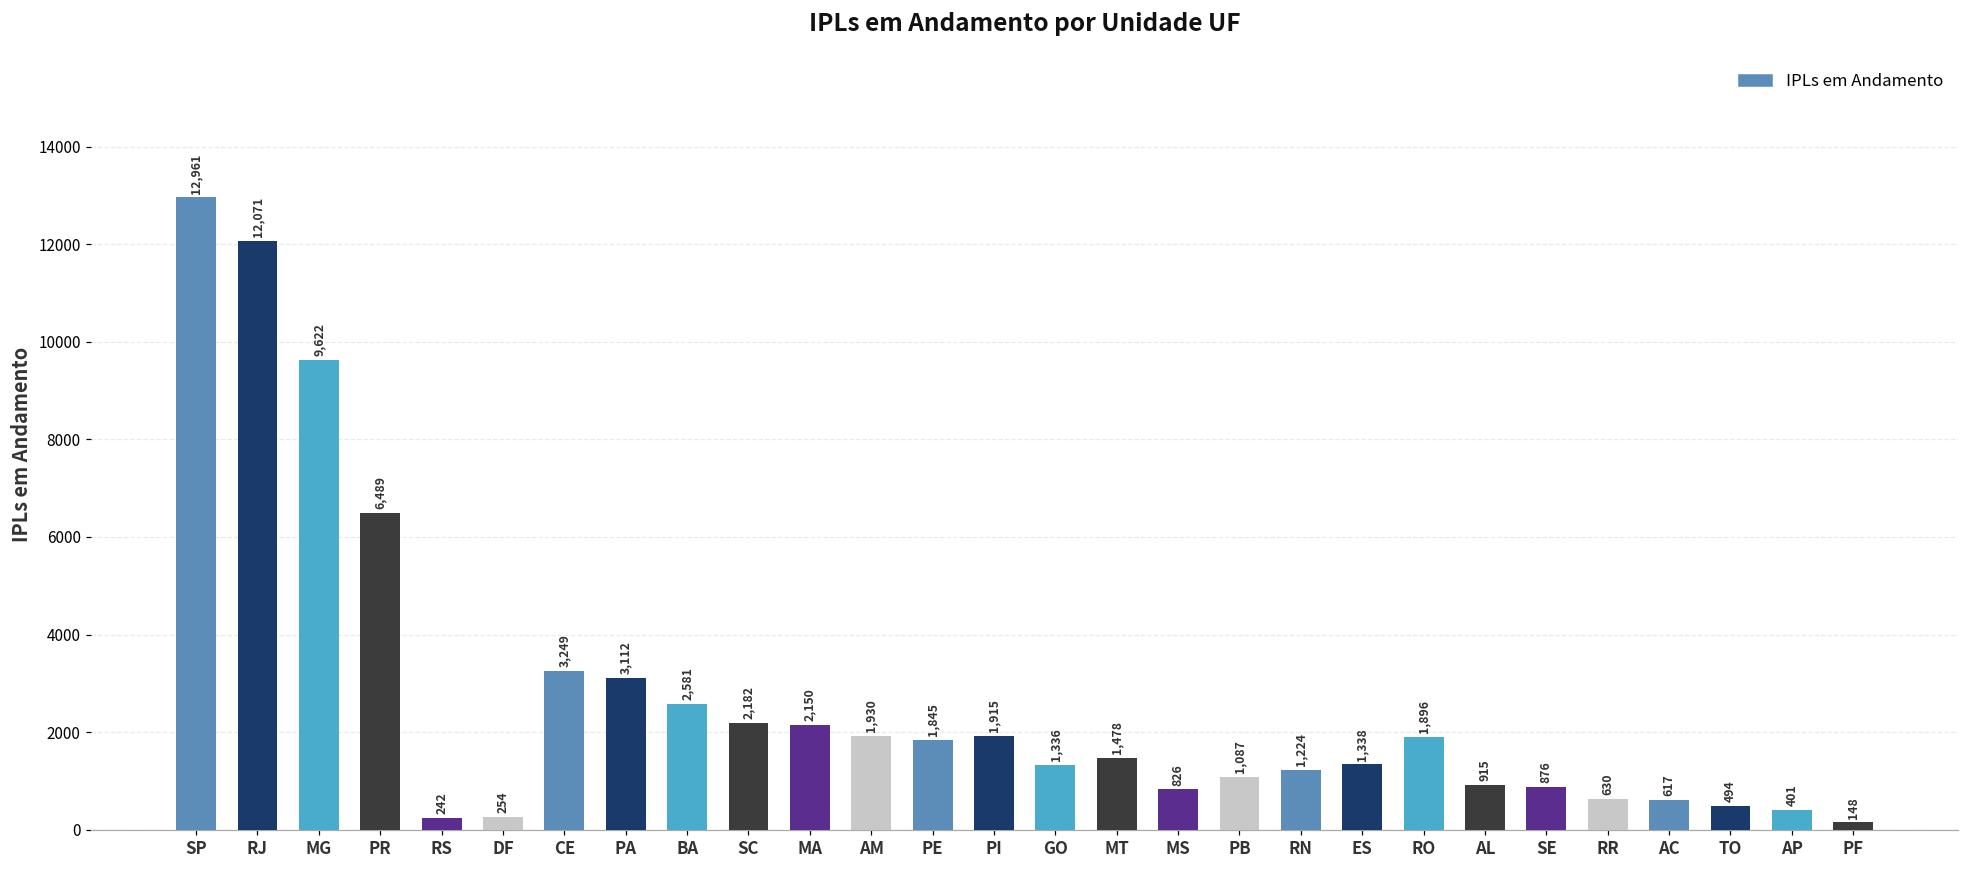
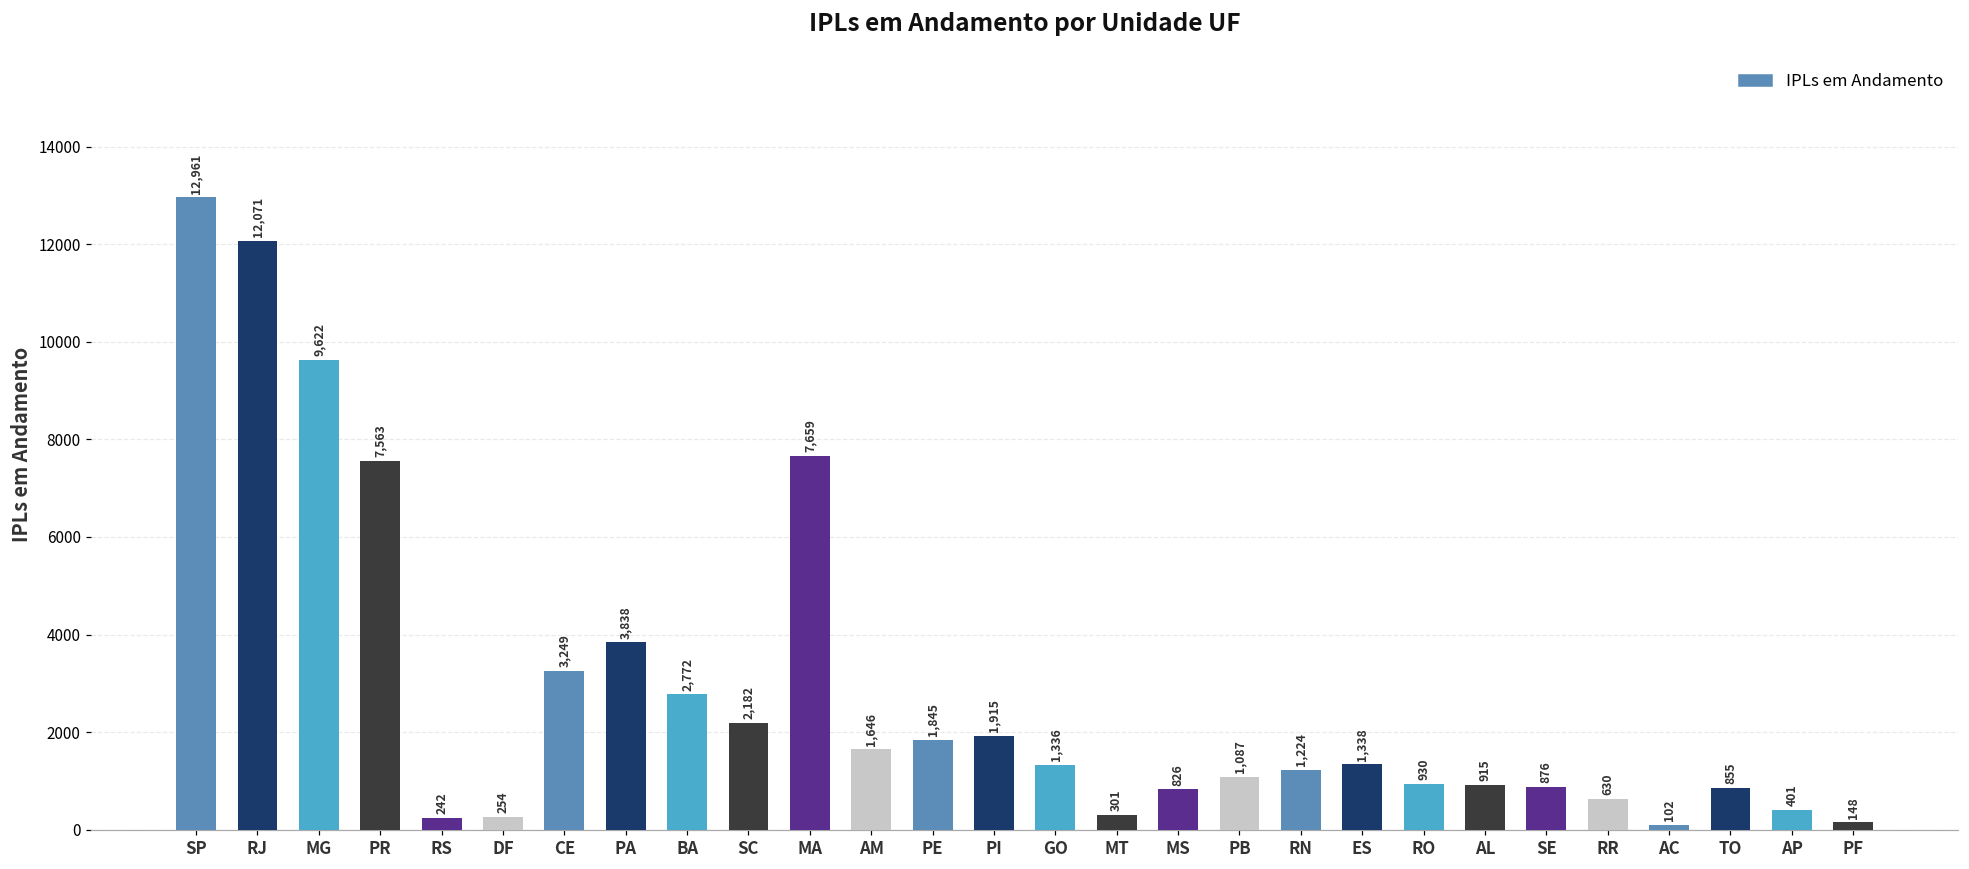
PR: 6,489 -> 7,563
PA: 3,112 -> 3,838
BA: 2,581 -> 2,772
MA: 2,150 -> 7,659
AM: 1,930 -> 1,646
MT: 1,478 -> 301
RO: 1,896 -> 930
AC: 617 -> 102
TO: 494 -> 855
